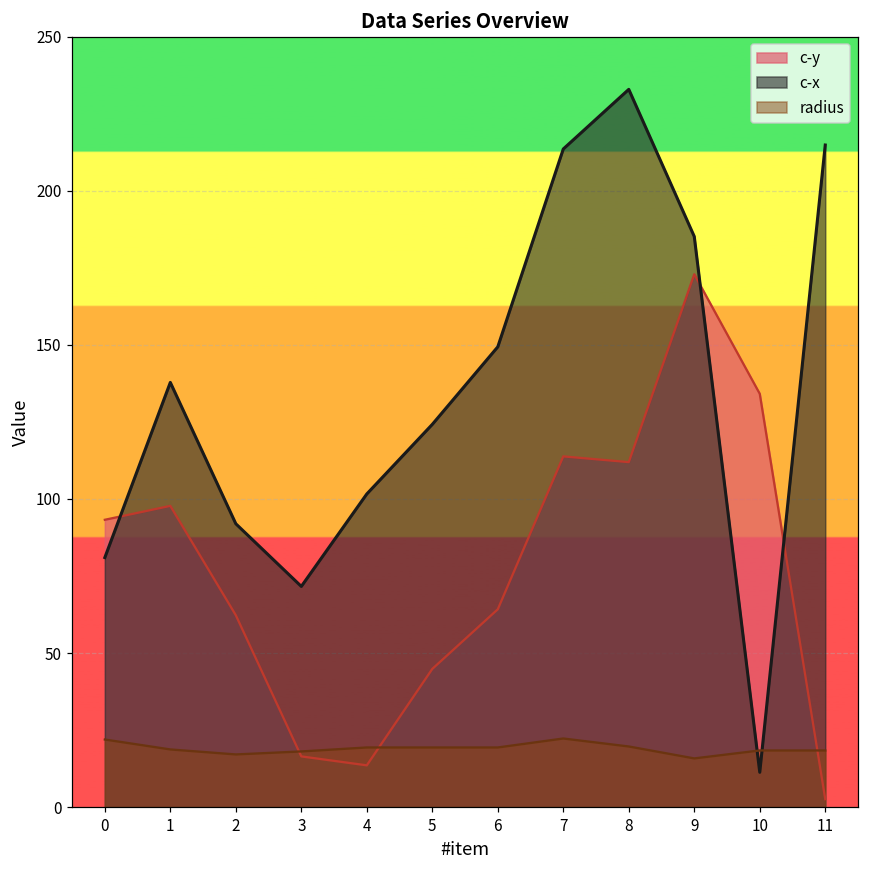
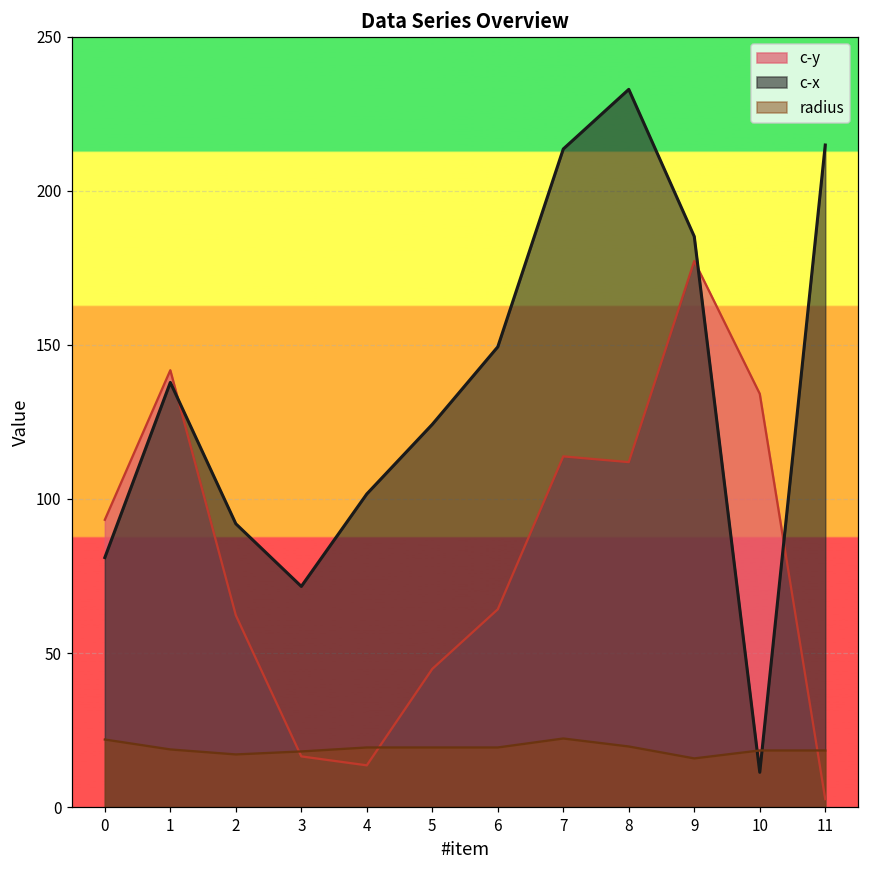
c-y, 1: 98 -> 142
c-y, 9: 173 -> 177
